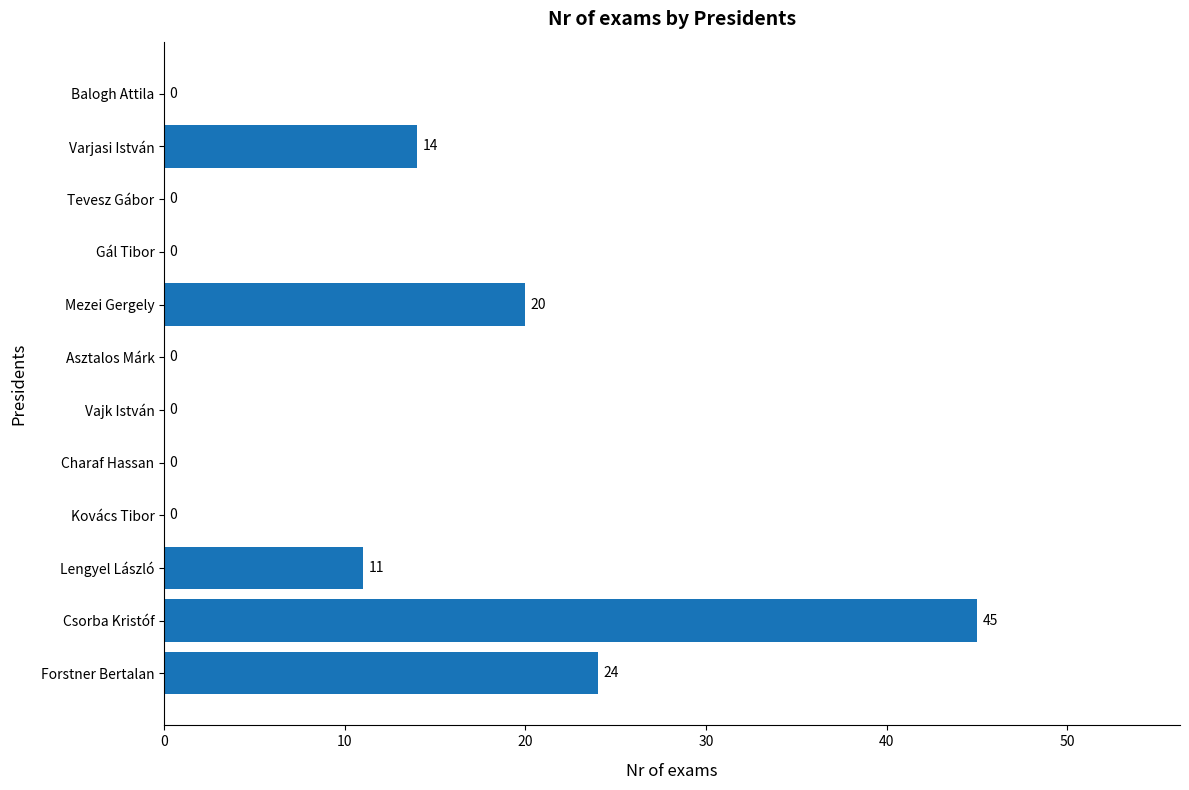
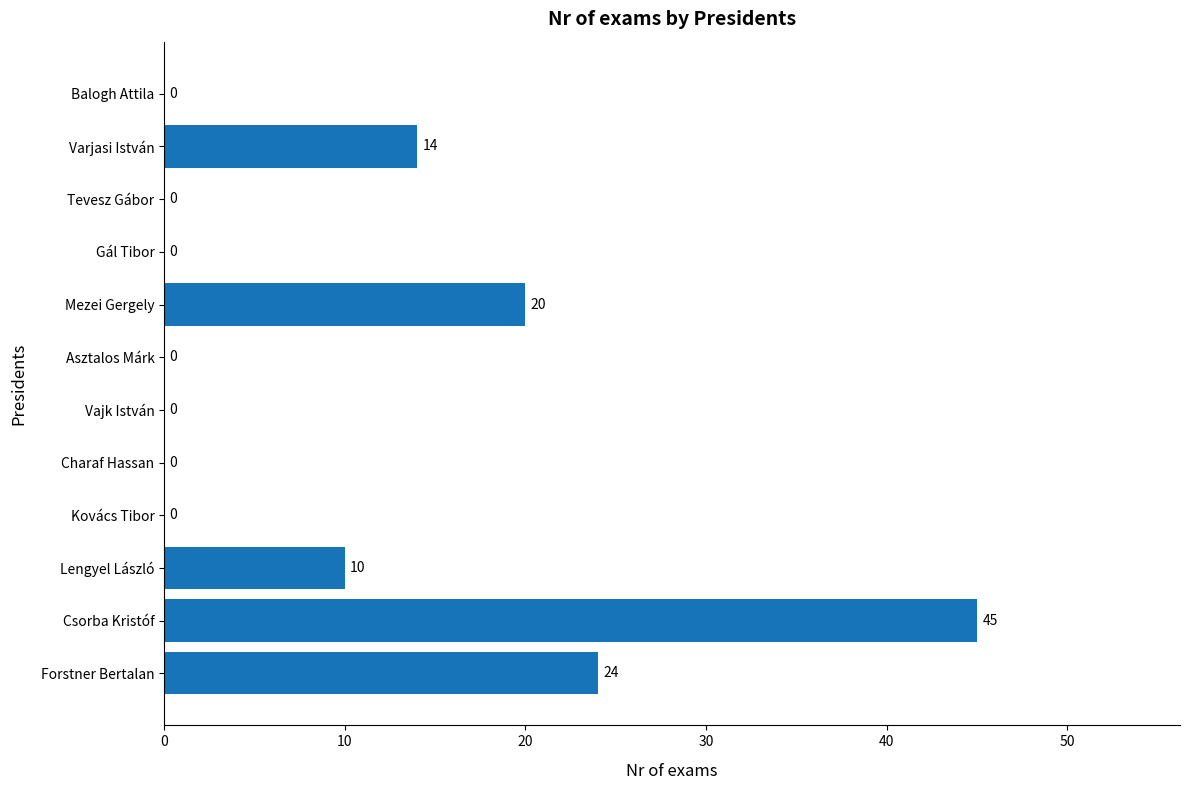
Lengyel László: 11 -> 10
